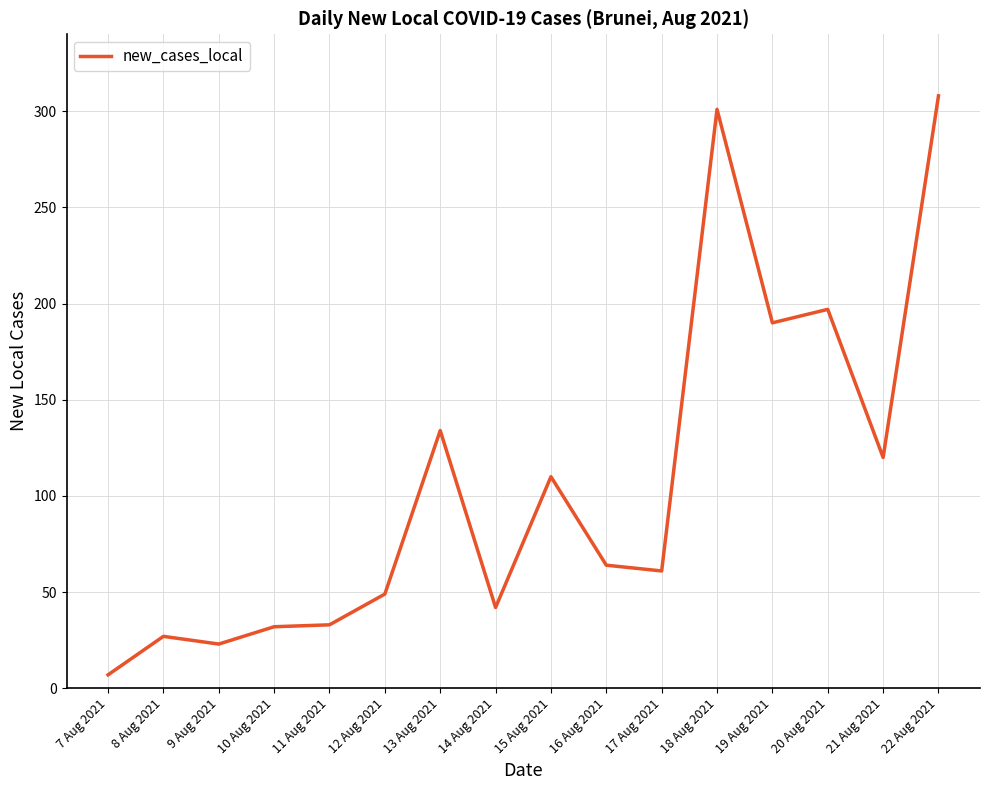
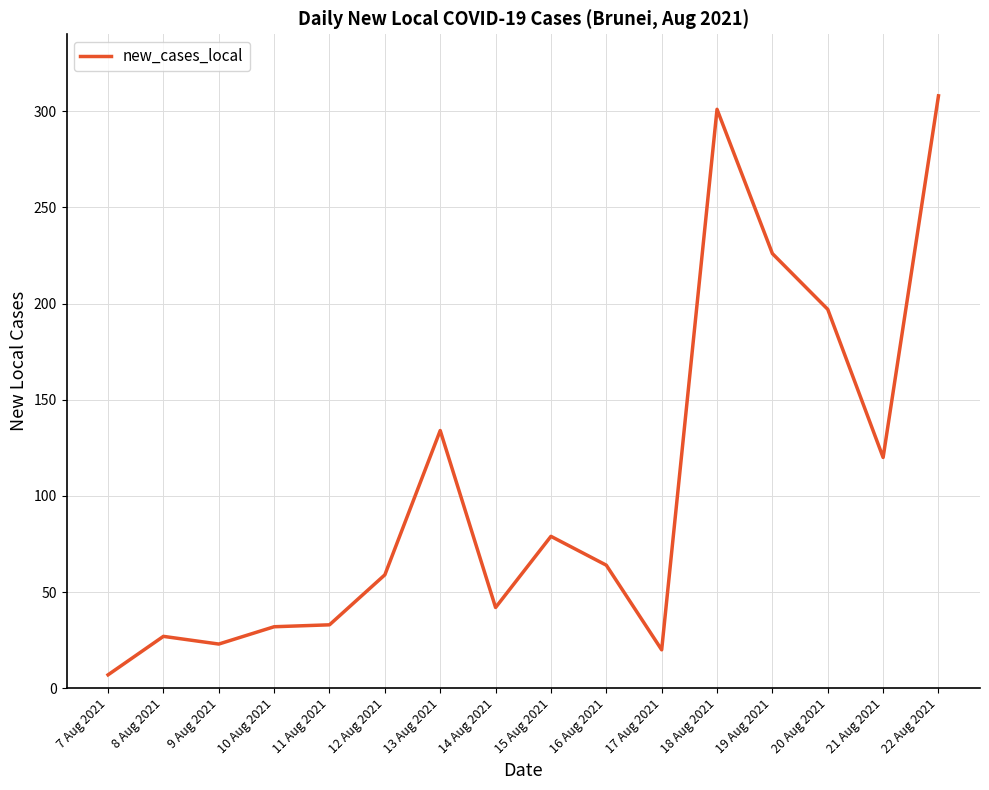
12 Aug 2021: 49 -> 59
15 Aug 2021: 110 -> 79
17 Aug 2021: 61 -> 20
19 Aug 2021: 190 -> 226
